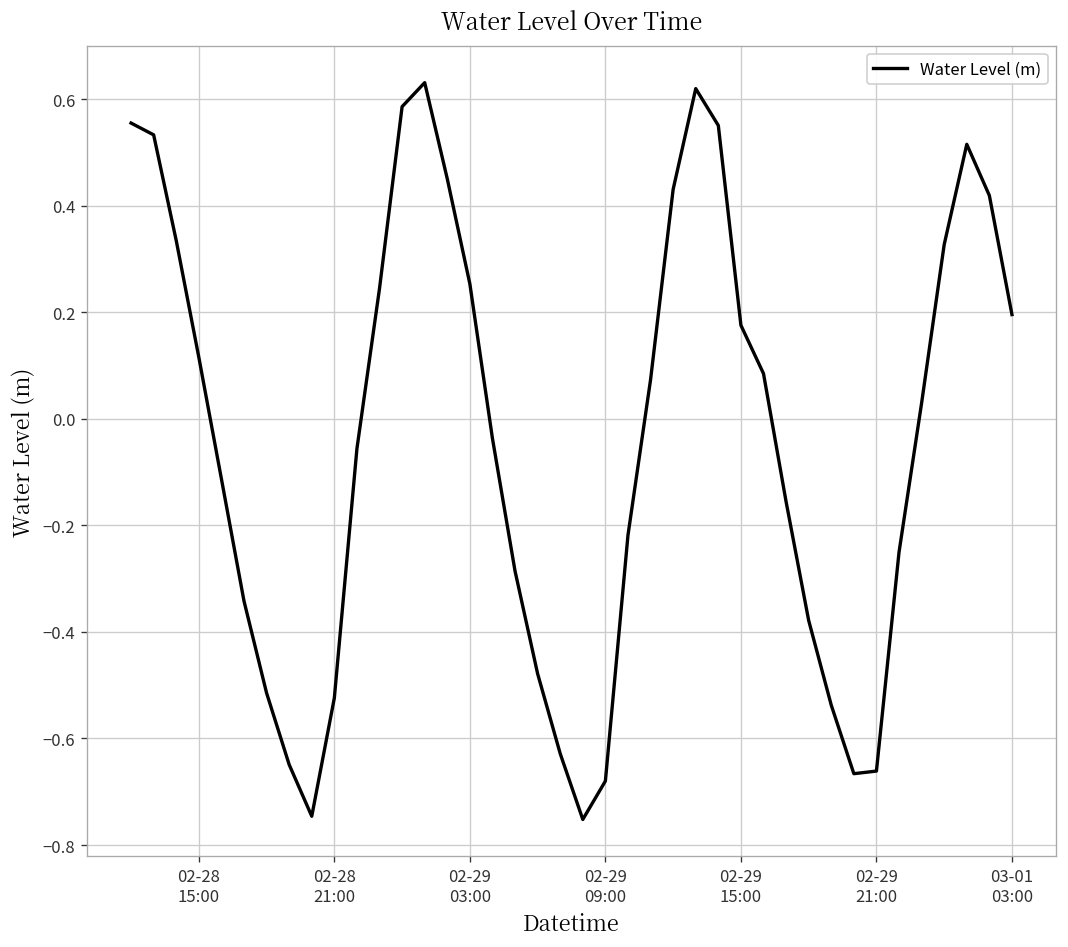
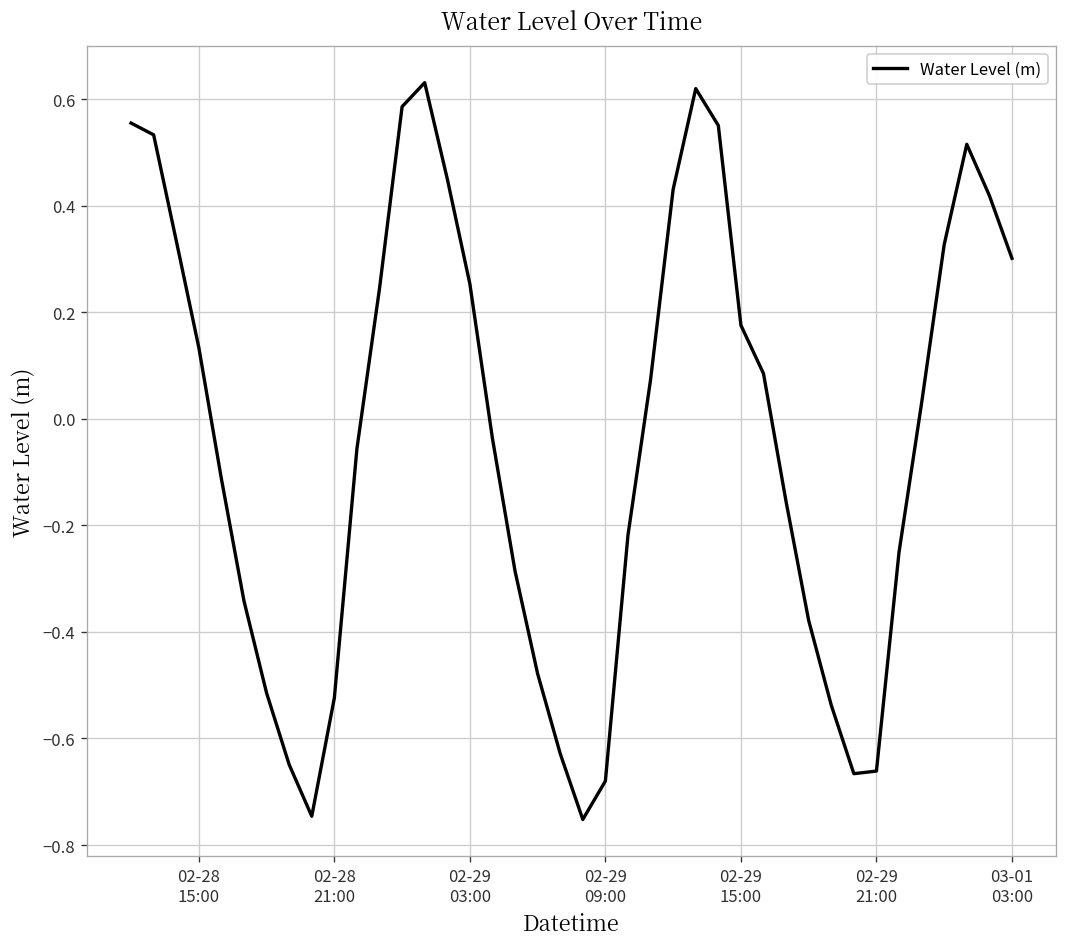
02-28 15:00: 0.12 -> 0.13
03-01 03:00: 0.20 -> 0.30
